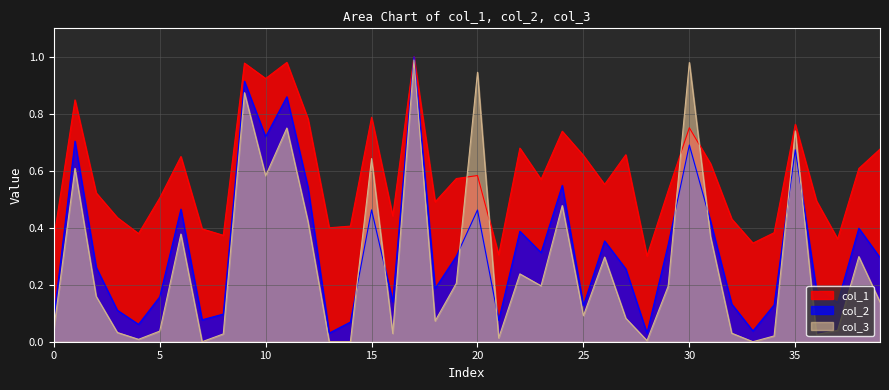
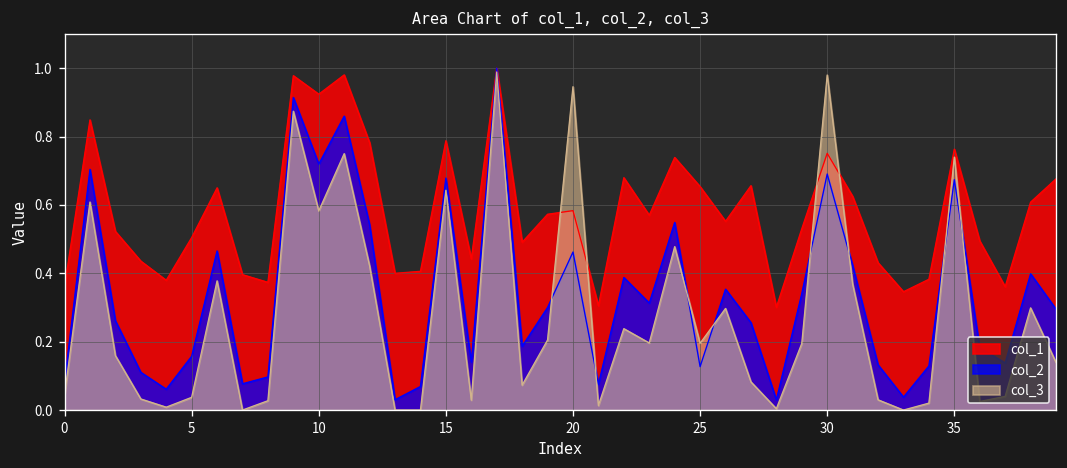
col_2, 15: 0.46 -> 0.68
col_3, 25: 0.09 -> 0.20
